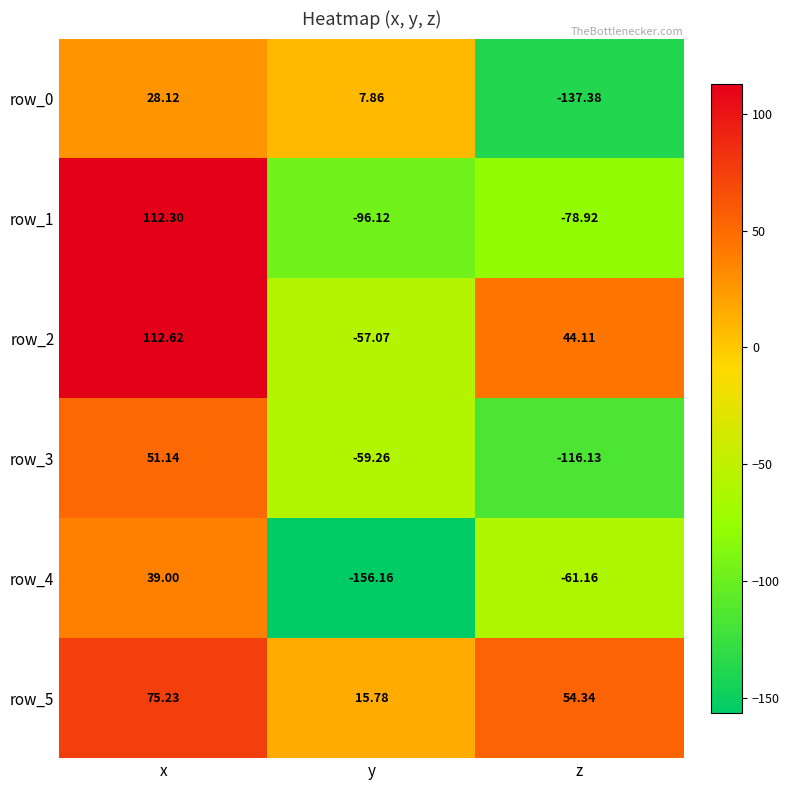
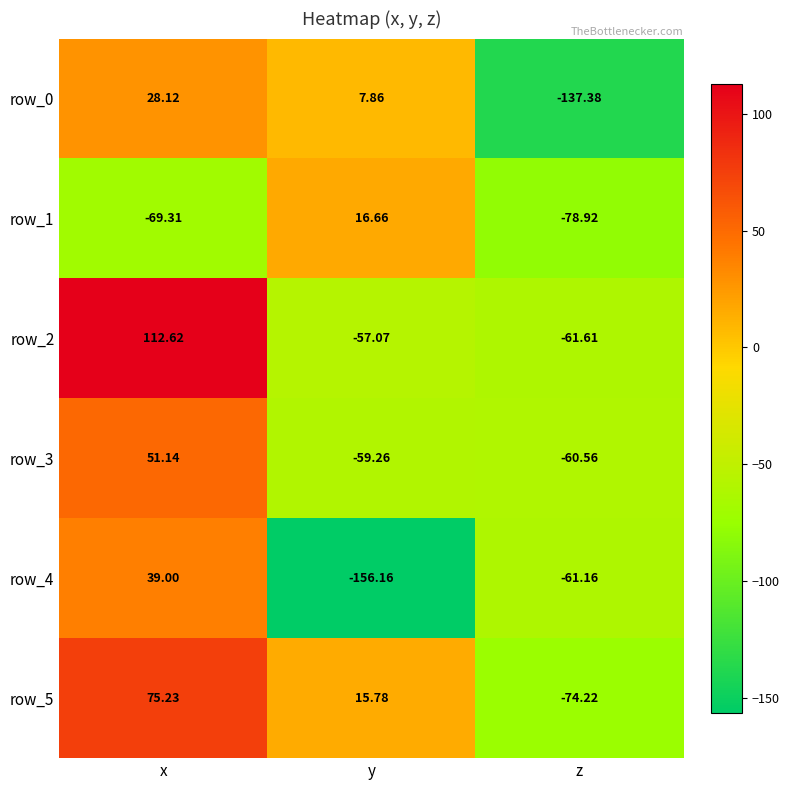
row_1, x: 112.30 -> -69.31
row_1, y: -96.12 -> 16.66
row_2, z: 44.11 -> -61.61
row_3, z: -116.13 -> -60.56
row_5, z: 54.34 -> -74.22
